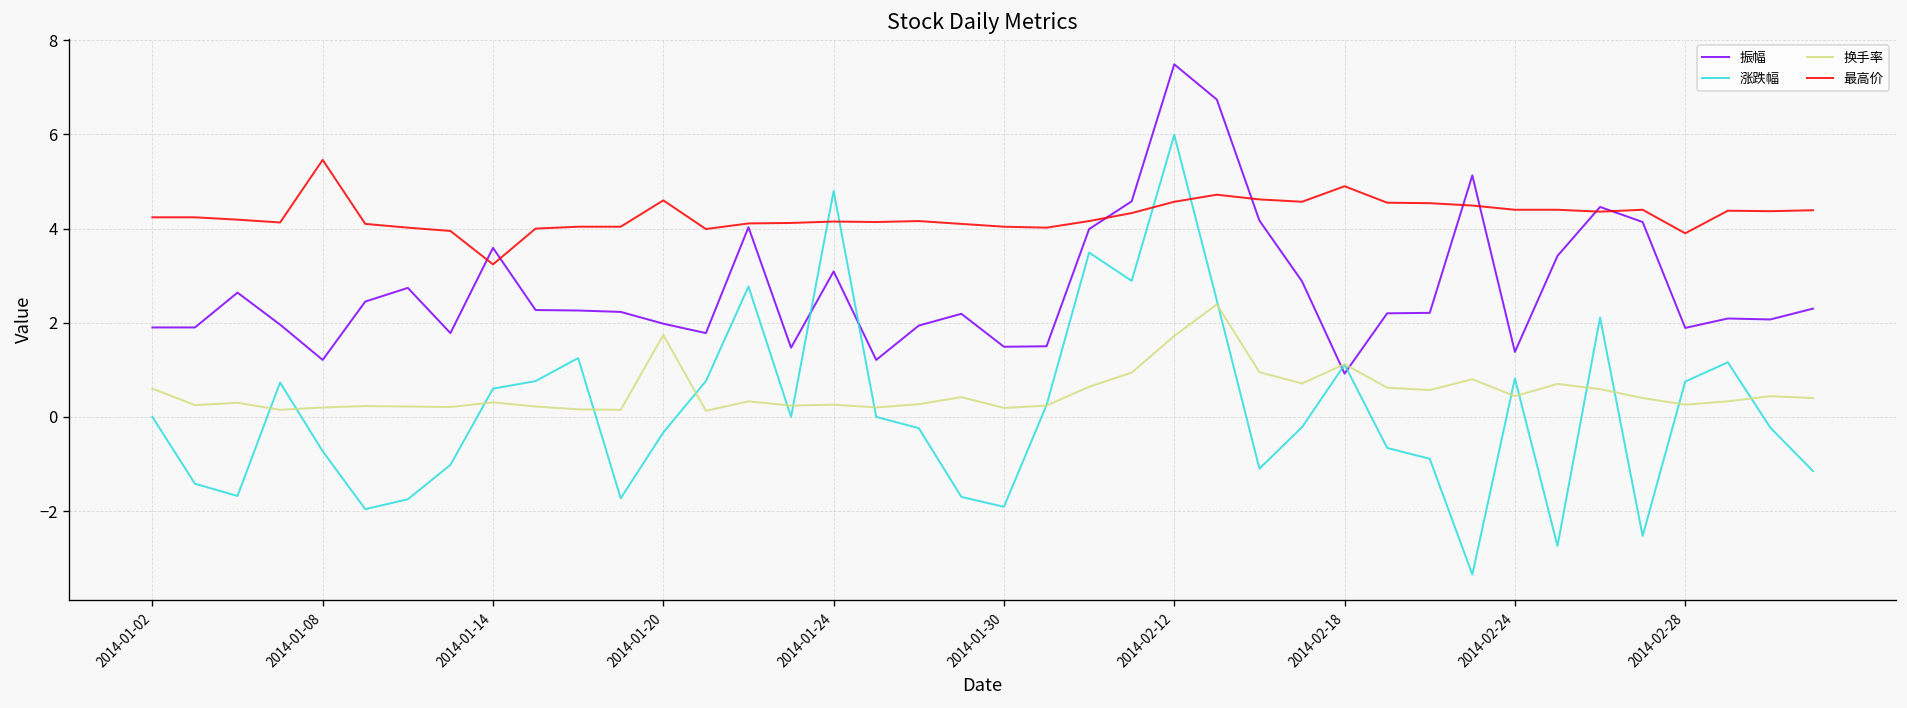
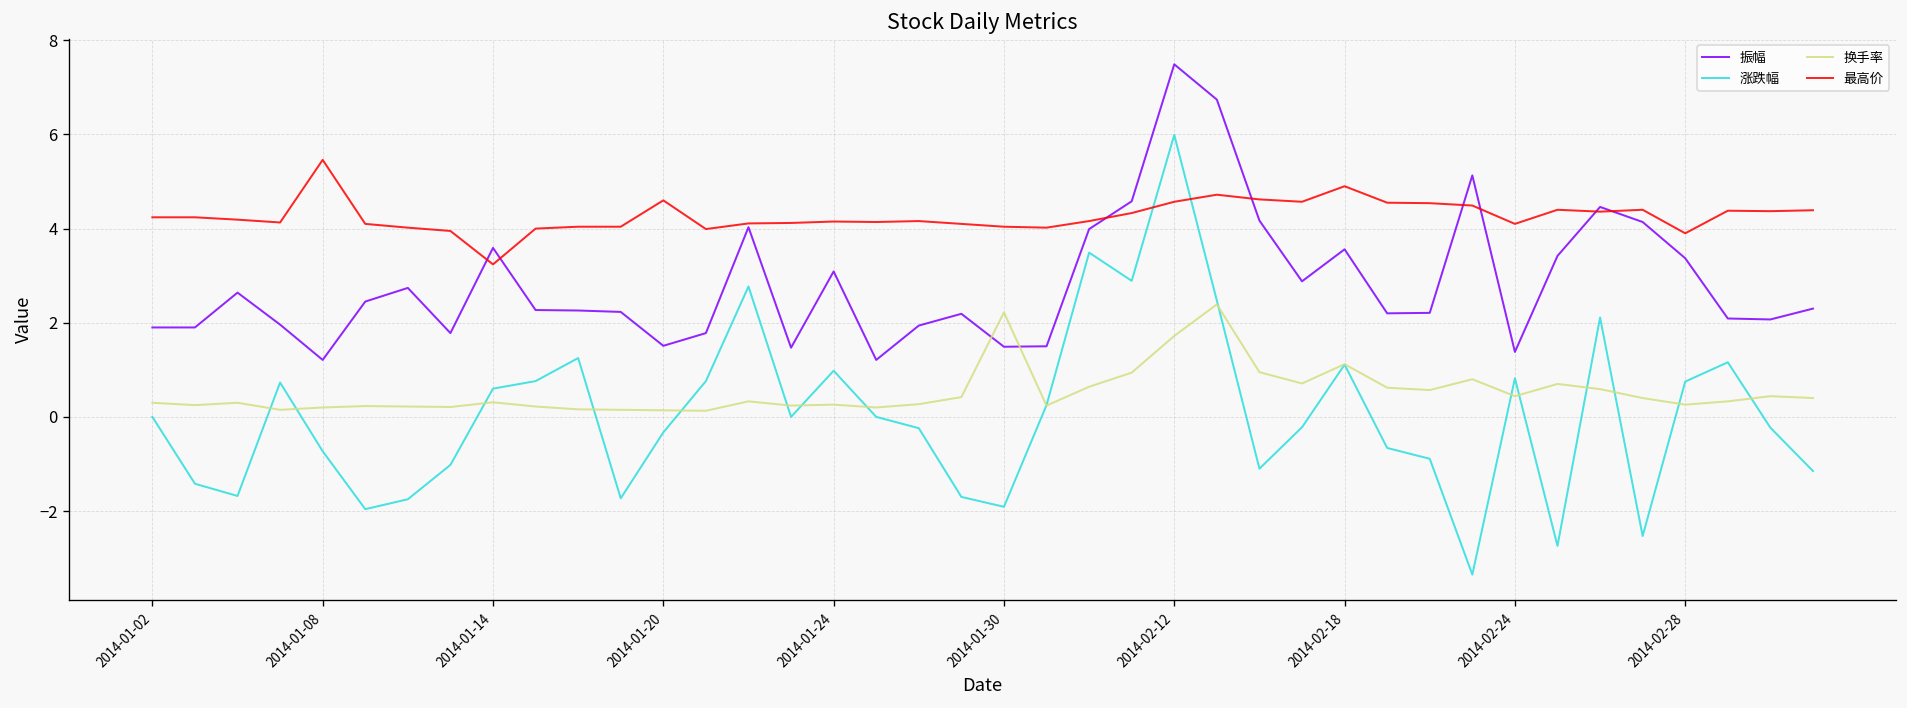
换手率, 2014-01-02: 0.6 -> 0.3
振幅, 2014-01-20: 2.0 -> 1.5
换手率, 2014-01-20: 1.7 -> 0.1
涨跌幅, 2014-01-24: 4.8 -> 1.0
换手率, 2014-01-30: 0.2 -> 2.2
振幅, 2014-02-18: 0.9 -> 3.6
最高价, 2014-02-24: 4.4 -> 4.1
振幅, 2014-02-28: 1.9 -> 3.4
